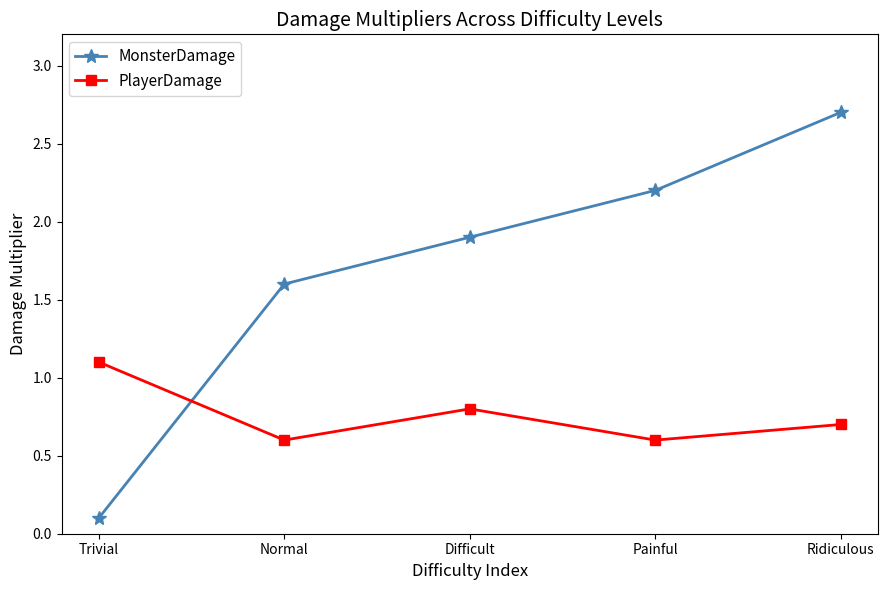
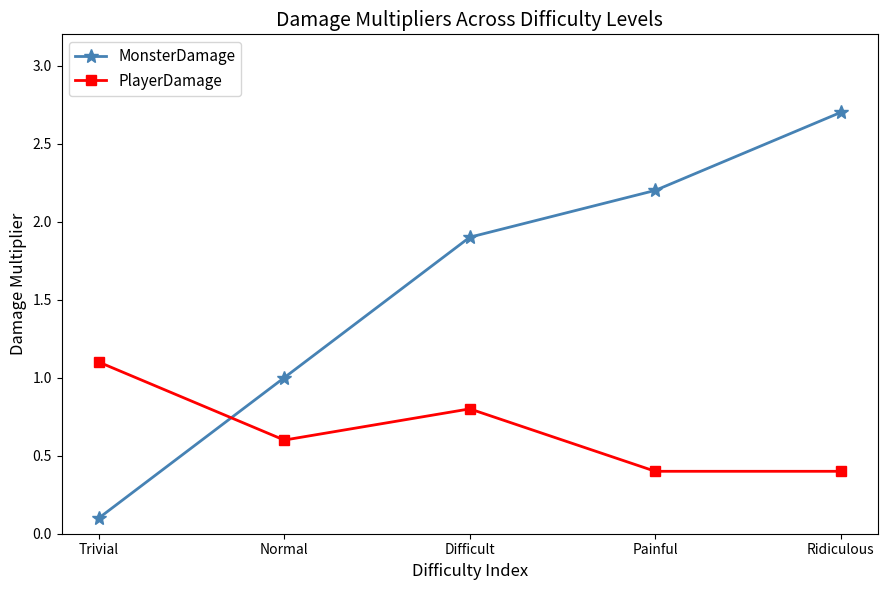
MonsterDamage, Normal: 1.6 -> 1.0
PlayerDamage, Painful: 0.6 -> 0.4
PlayerDamage, Ridiculous: 0.7 -> 0.4
